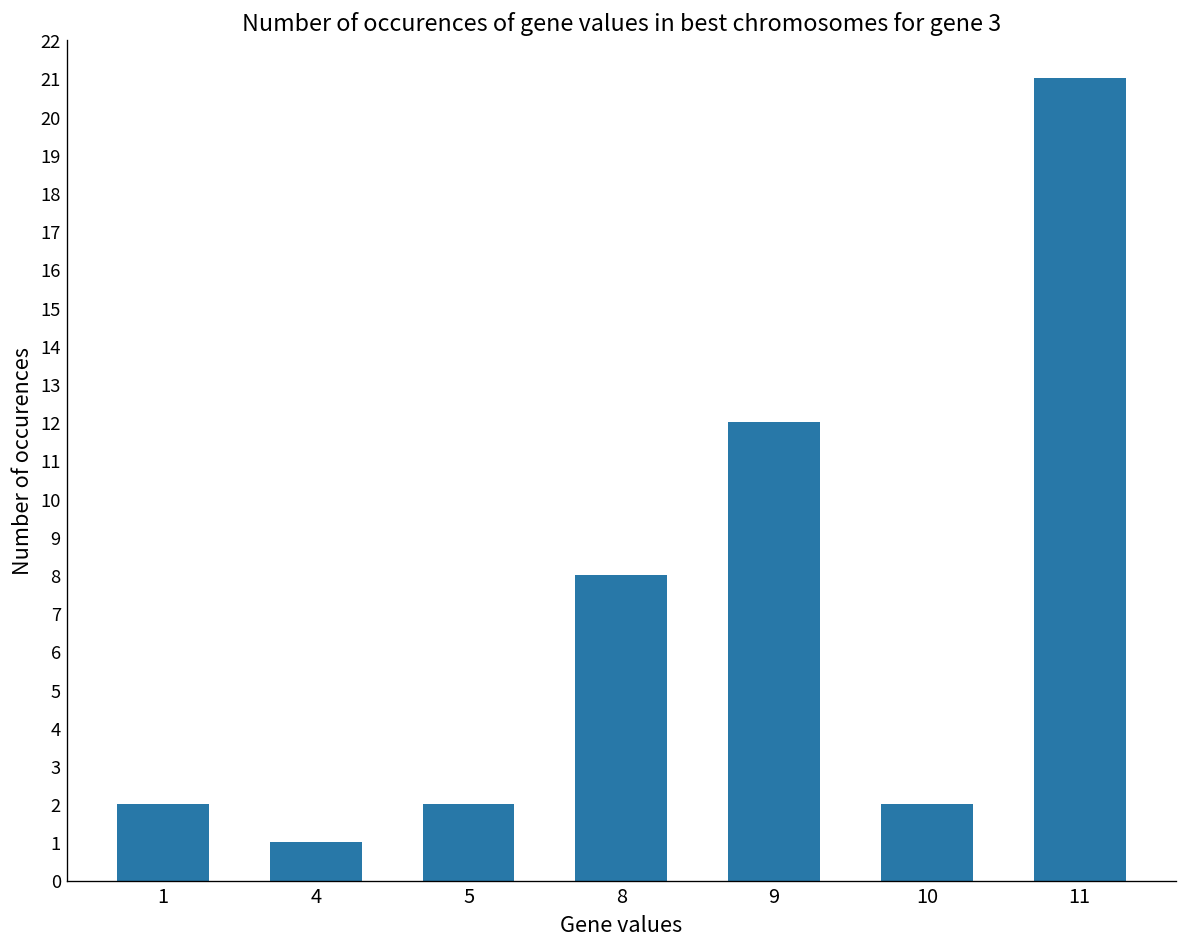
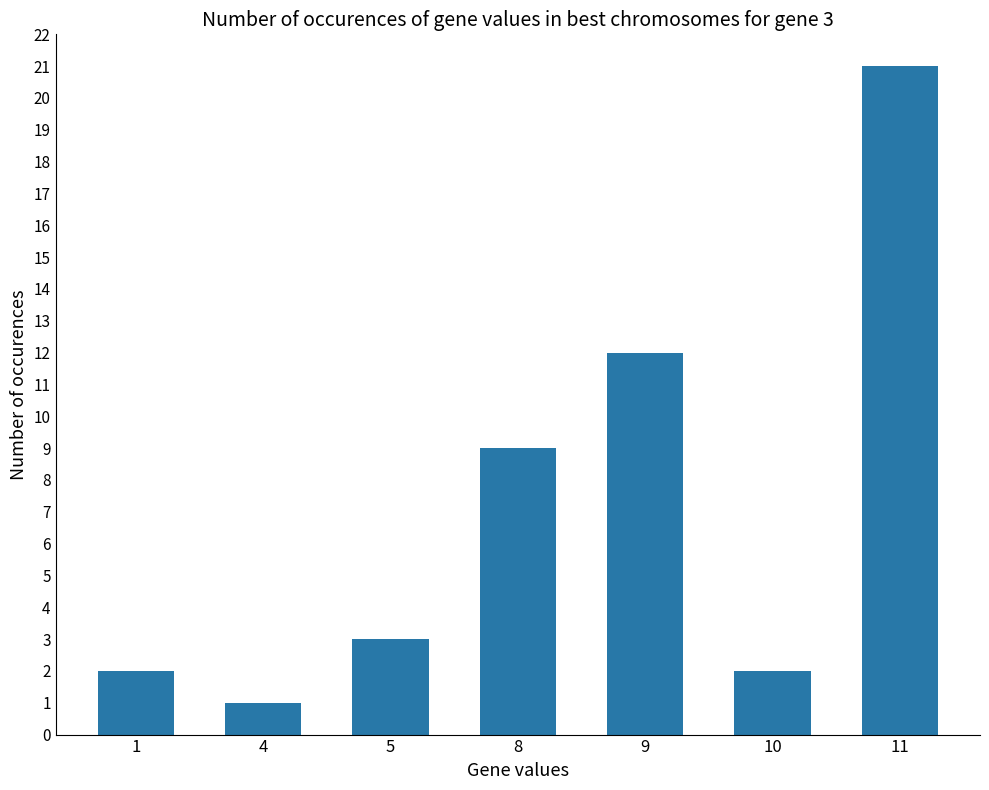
5: 2 -> 3
8: 8 -> 9
